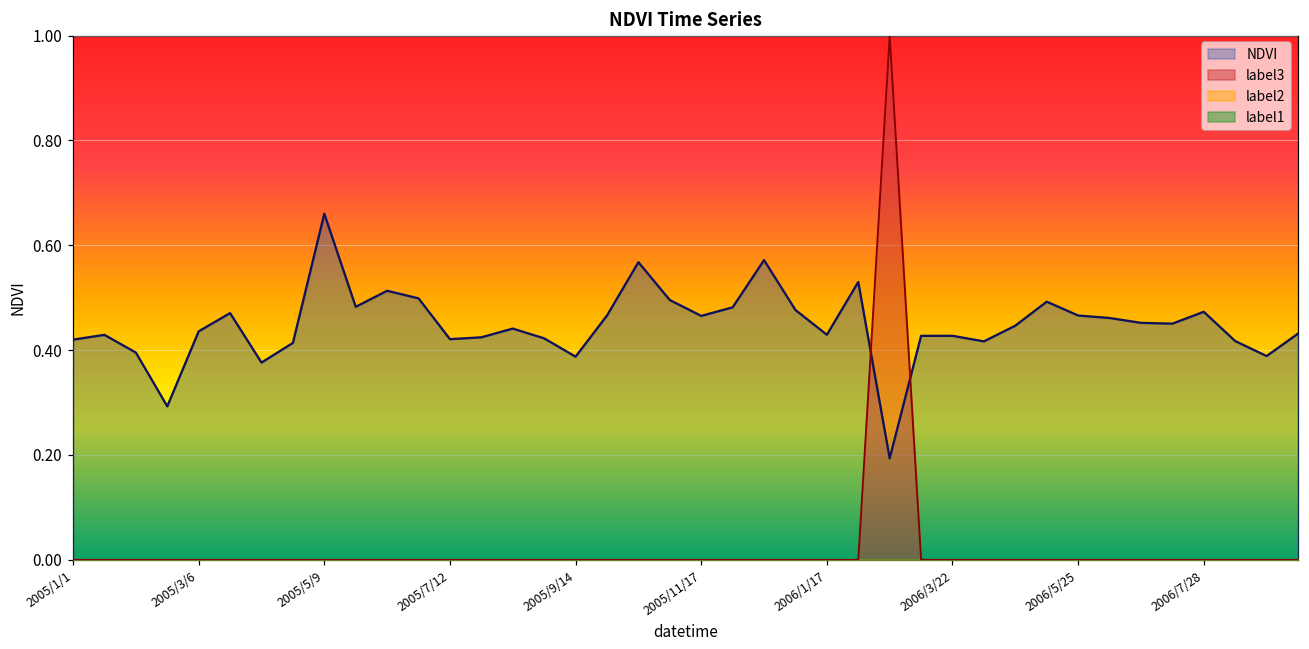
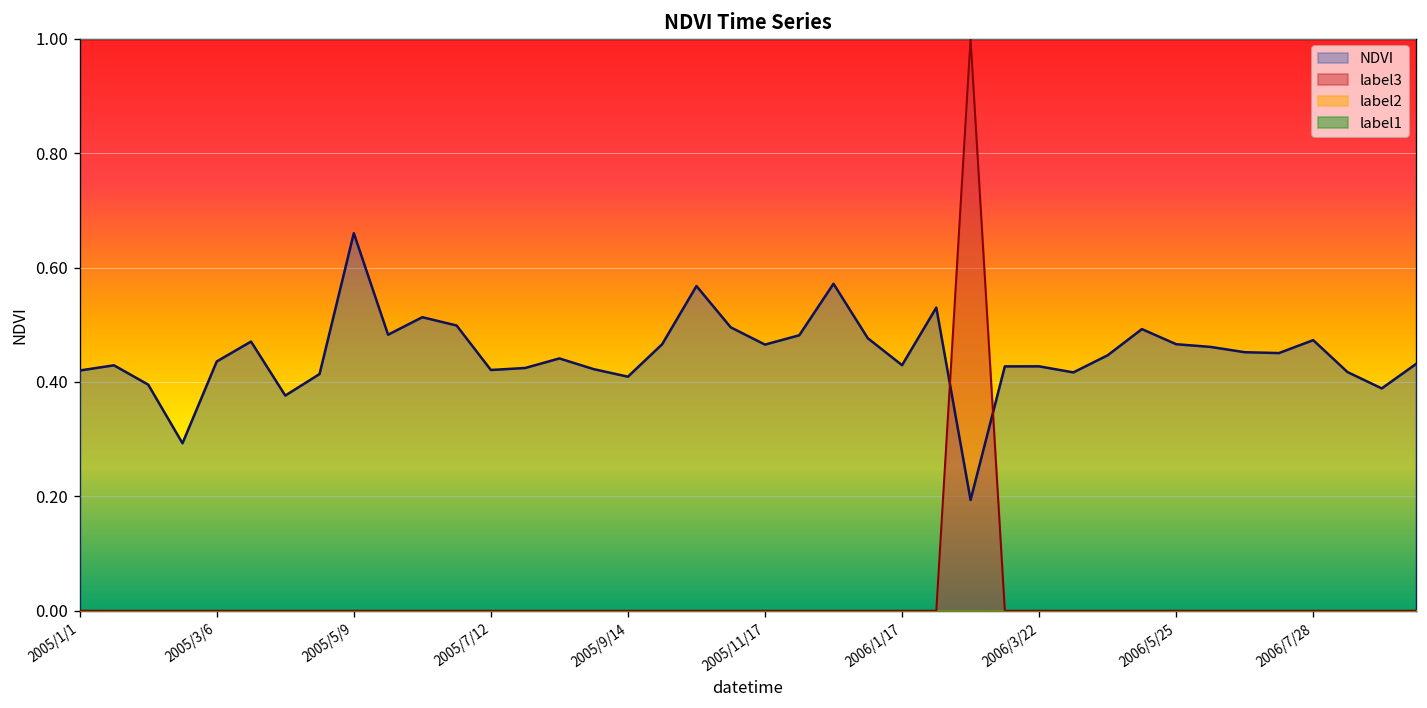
NDVI, 2005/9/14: 0.39 -> 0.41
